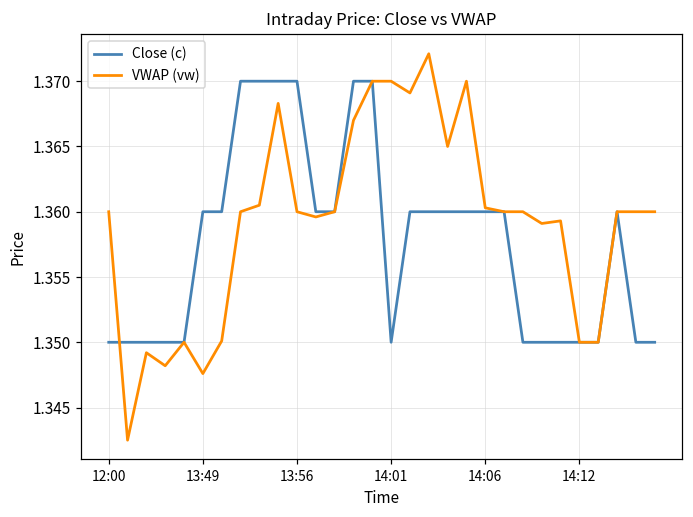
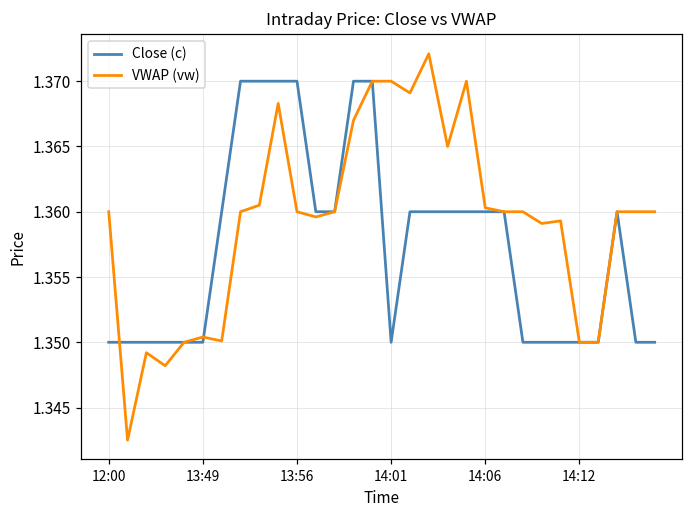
Close (c), 13:49: 1.36 -> 1.35
VWAP (vw), 13:49: 1.3476 -> 1.3504
